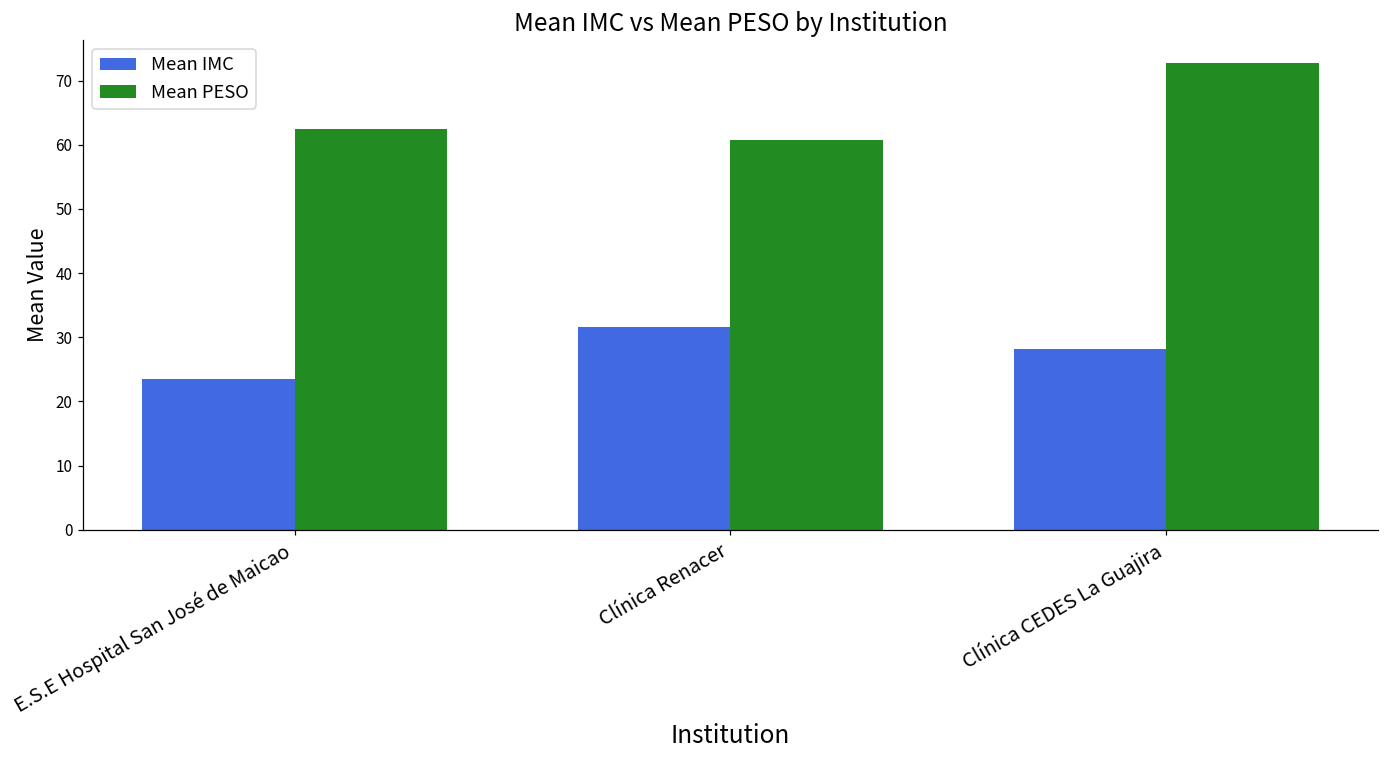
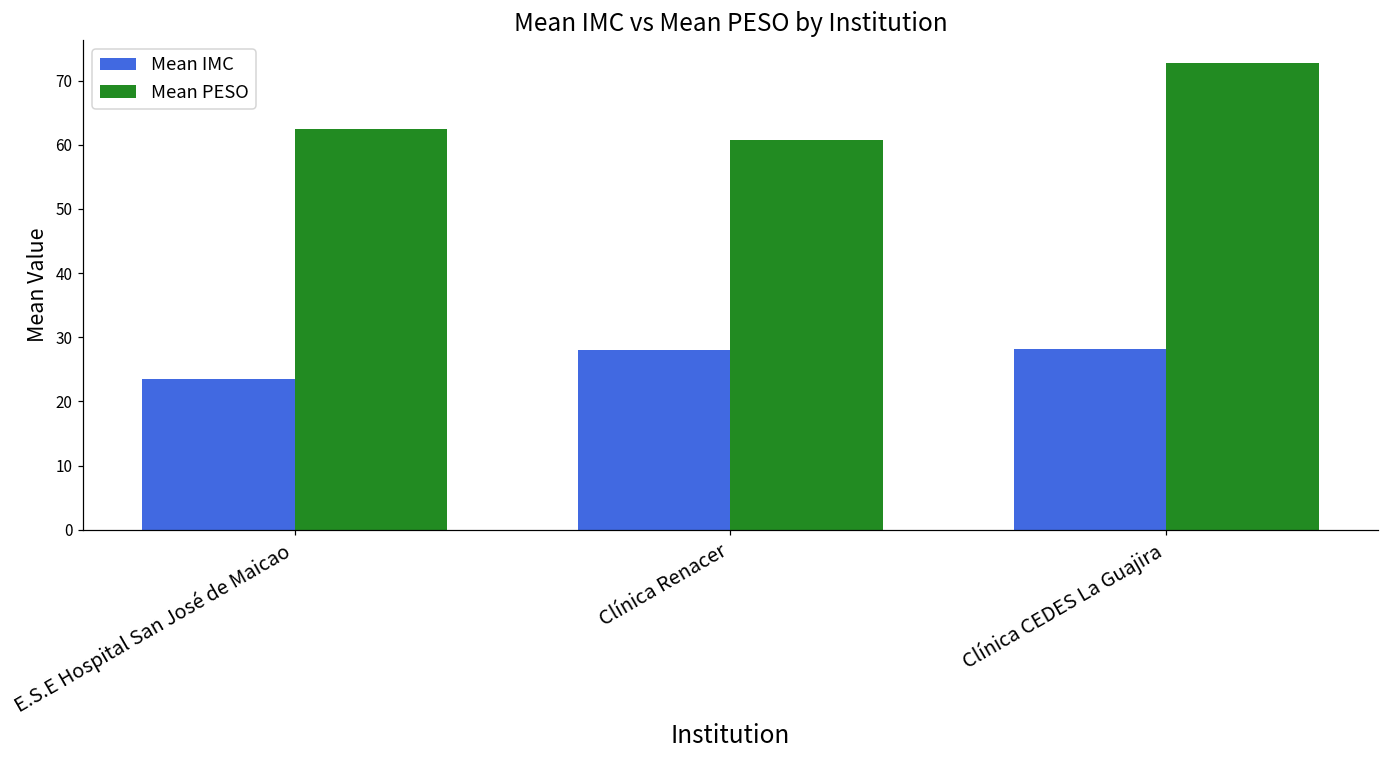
Mean IMC, Clínica Renacer: 32 -> 28
